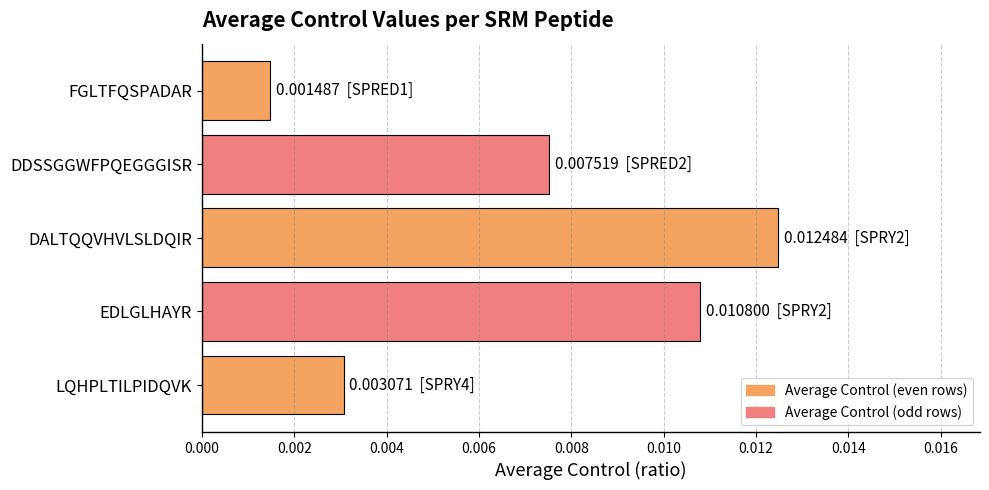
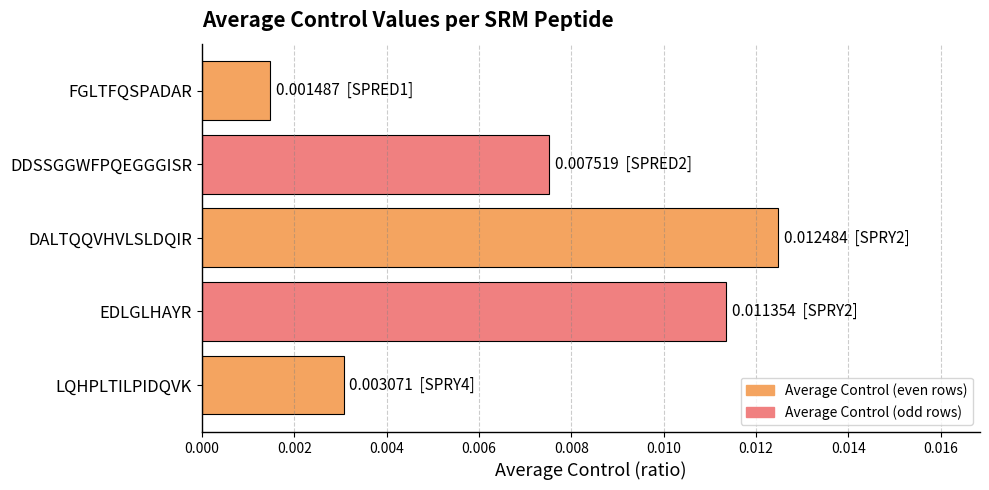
EDLGLHAYR: 0.010800 -> 0.011354
